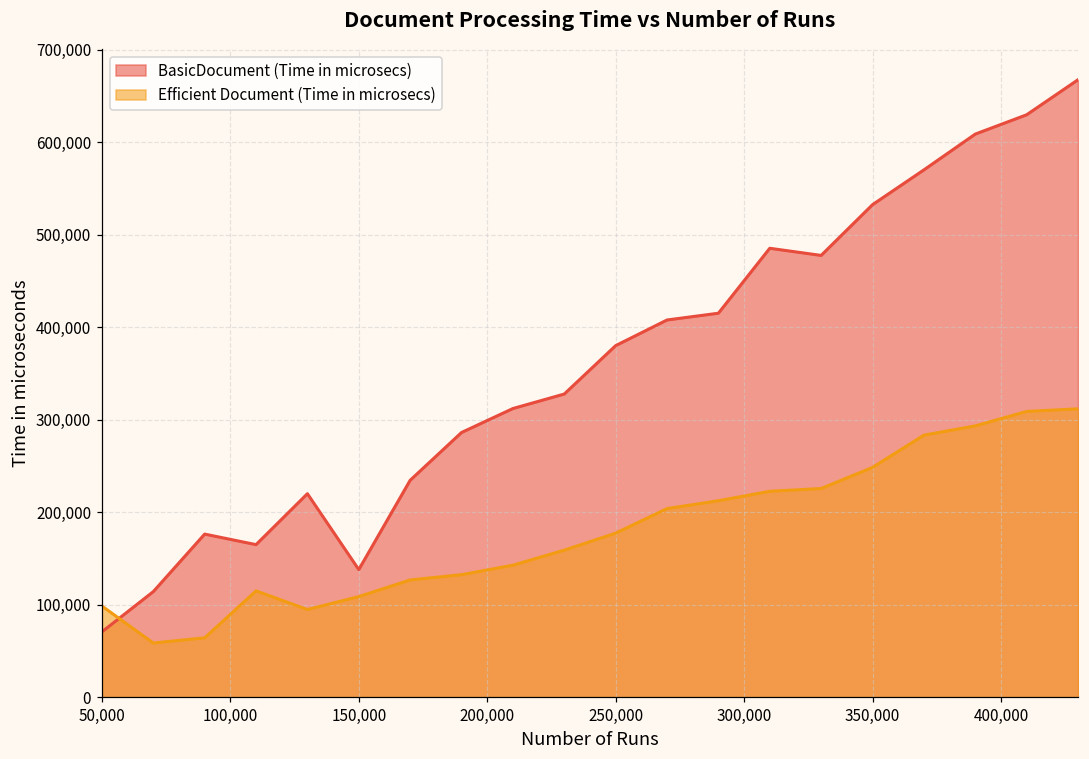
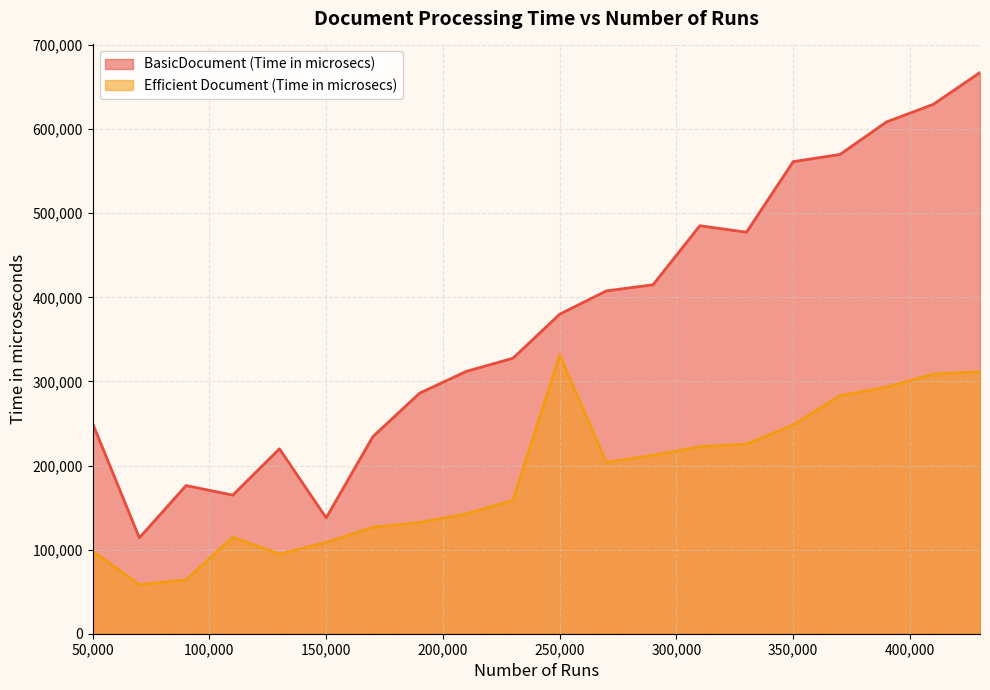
BasicDocument (Time in microsecs), 50,000: 70,000 -> 250,000
Efficient Document (Time in microsecs), 250,000: 180,000 -> 330,000
BasicDocument (Time in microsecs), 350,000: 530,000 -> 560,000
